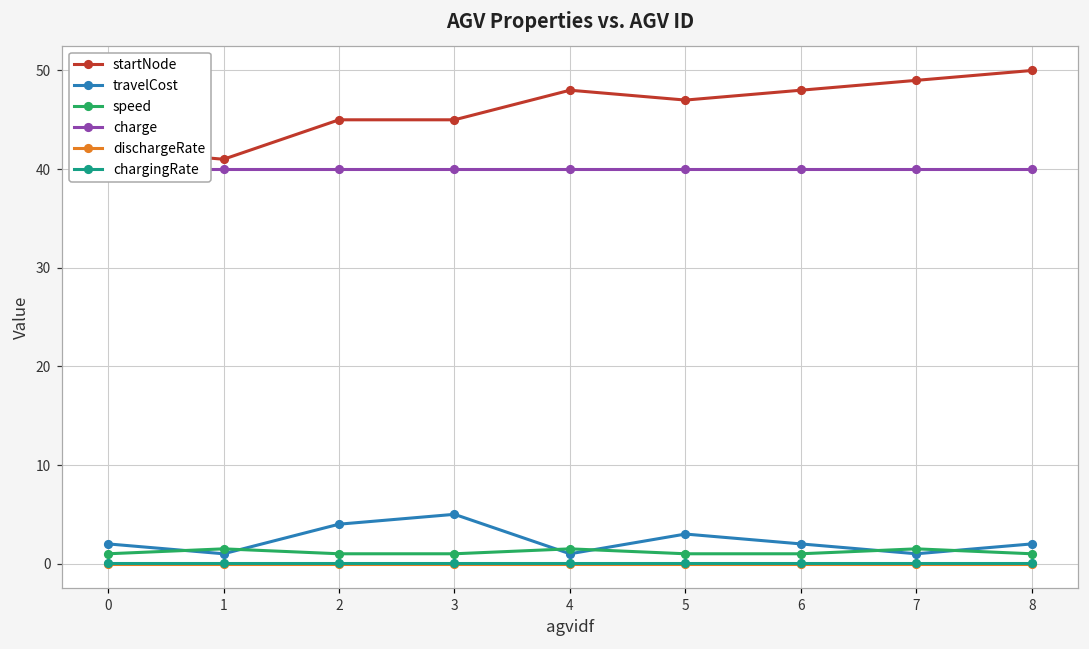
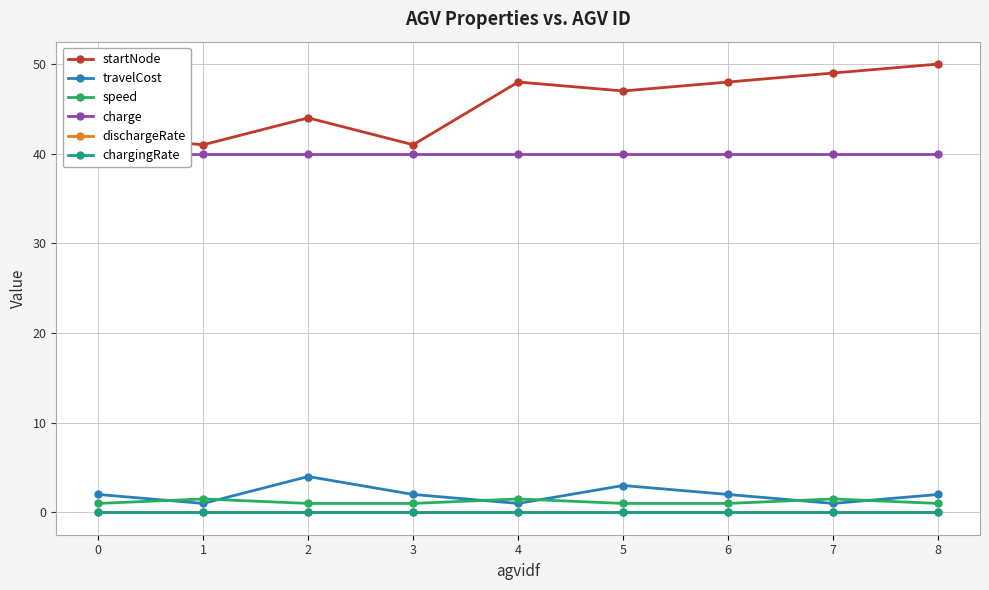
startNode, 2: 45 -> 44
startNode, 3: 45 -> 41
travelCost, 3: 5 -> 2
